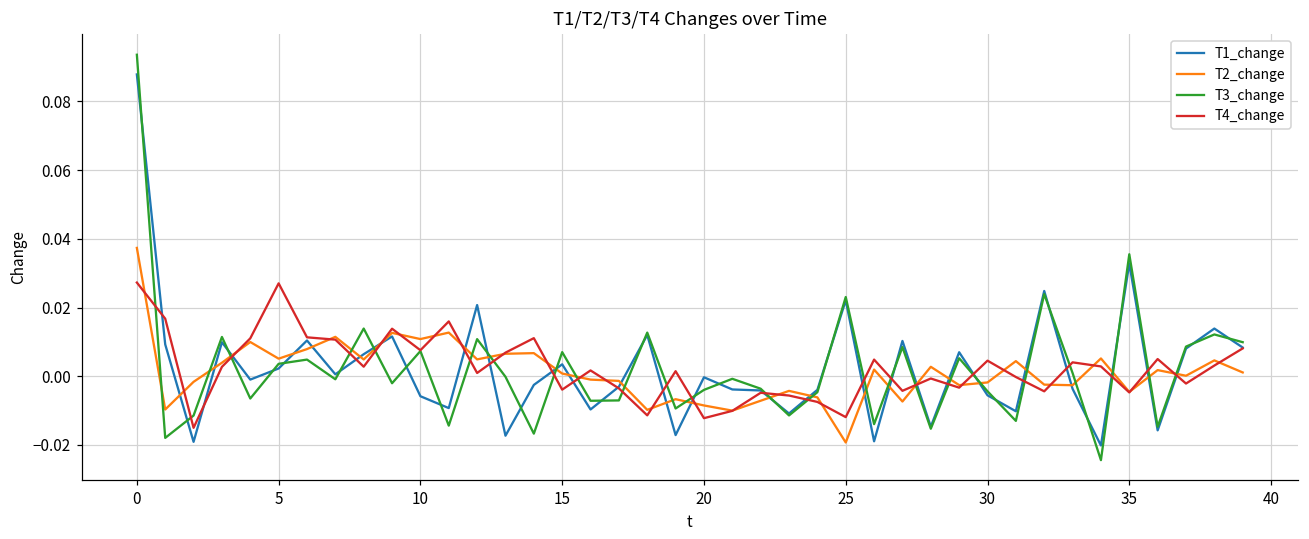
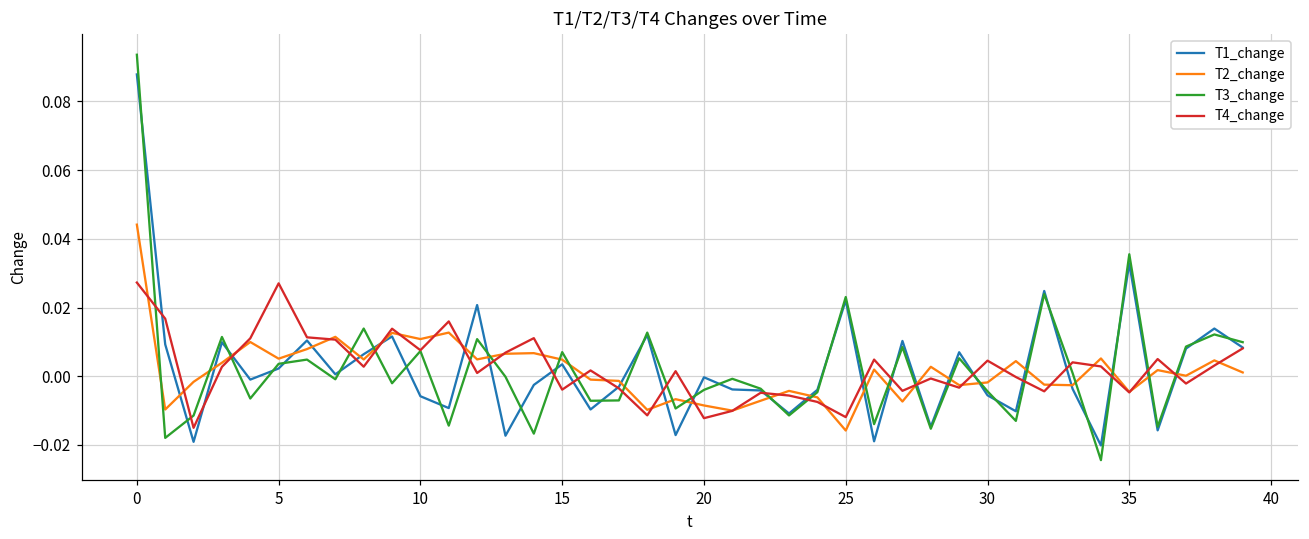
T2_change, 0: 0.037 -> 0.044
T2_change, 15: 0.001 -> 0.005
T2_change, 25: -0.019 -> -0.016
